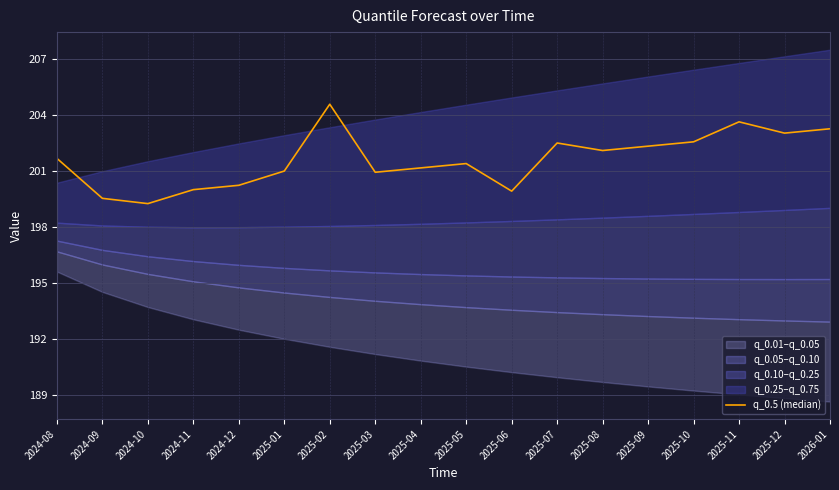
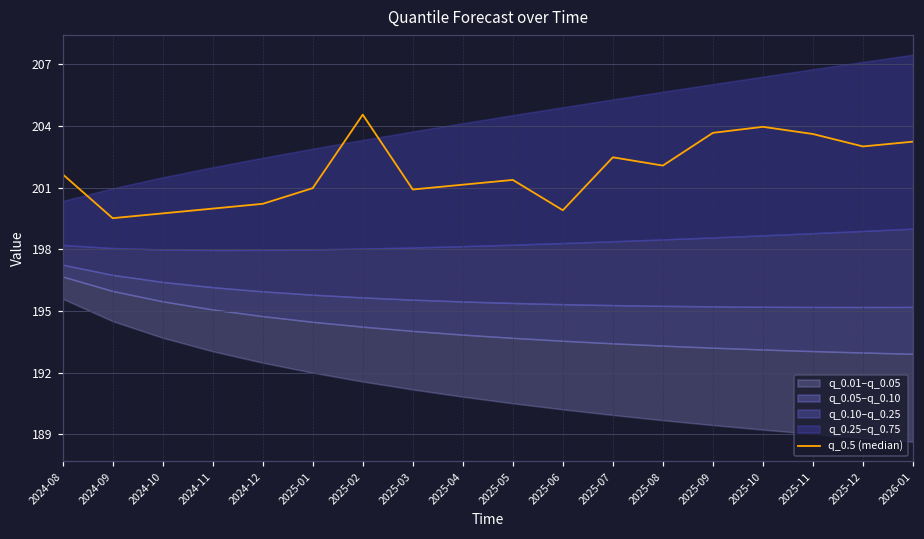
q_0.5 (median), 2024-10: 199.2 -> 199.7
q_0.5 (median), 2025-09: 202.3 -> 203.7
q_0.5 (median), 2025-10: 202.5 -> 204.0
